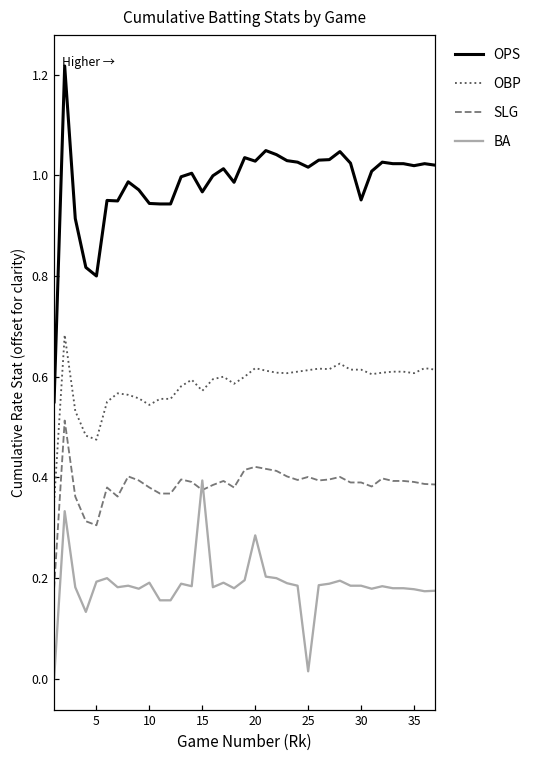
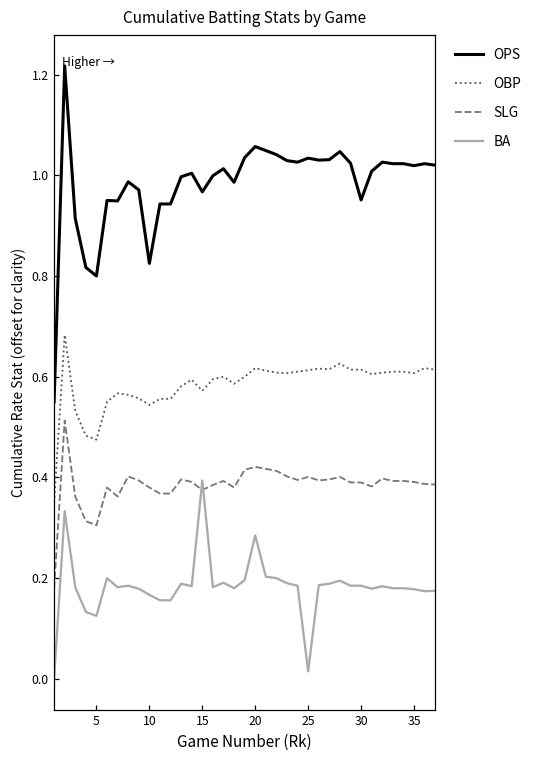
BA, 5: 0.19 -> 0.13
OPS, 10: 0.94 -> 0.83
BA, 10: 0.19 -> 0.17
OPS, 20: 1.03 -> 1.06
OPS, 25: 1.02 -> 1.03
